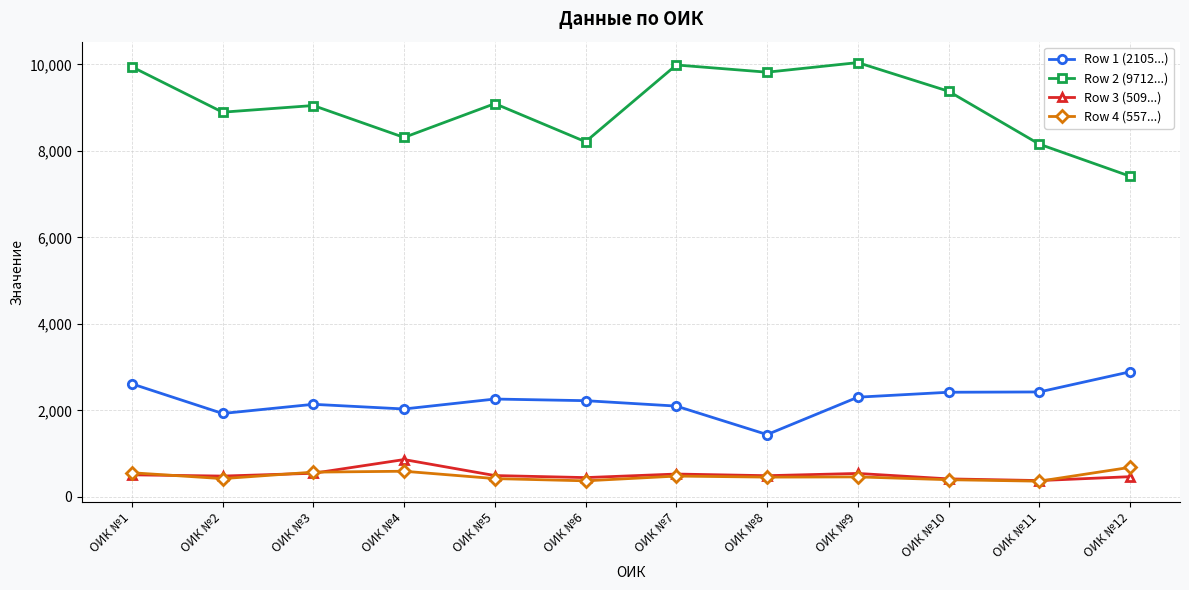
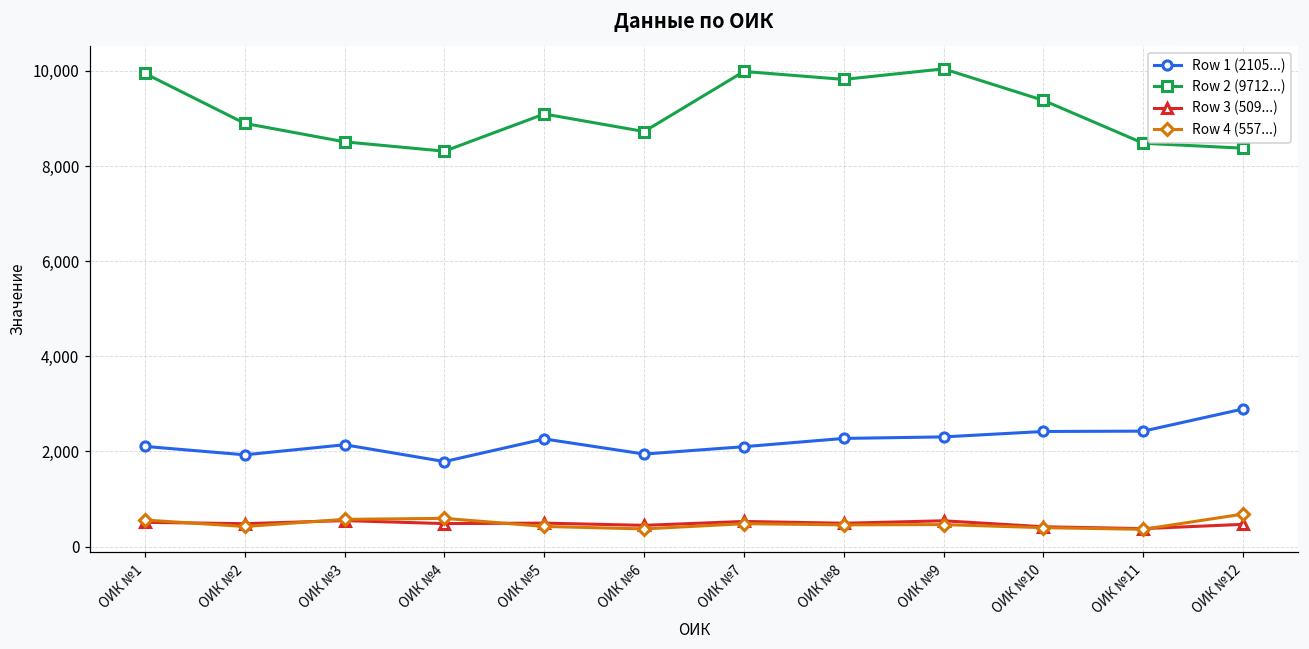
Row 1 (2105...), ОИК №1: 2,600 -> 2,100
Row 2 (9712...), ОИК №3: 9,100 -> 8,500
Row 1 (2105...), ОИК №4: 2,000 -> 1,800
Row 3 (509...), ОИК №4: 900 -> 500
Row 1 (2105...), ОИК №6: 2,200 -> 1,900
Row 2 (9712...), ОИК №6: 8,200 -> 8,700
Row 1 (2105...), ОИК №8: 1,400 -> 2,300
Row 2 (9712...), ОИК №11: 8,200 -> 8,500
Row 2 (9712...), ОИК №12: 7,400 -> 8,400
